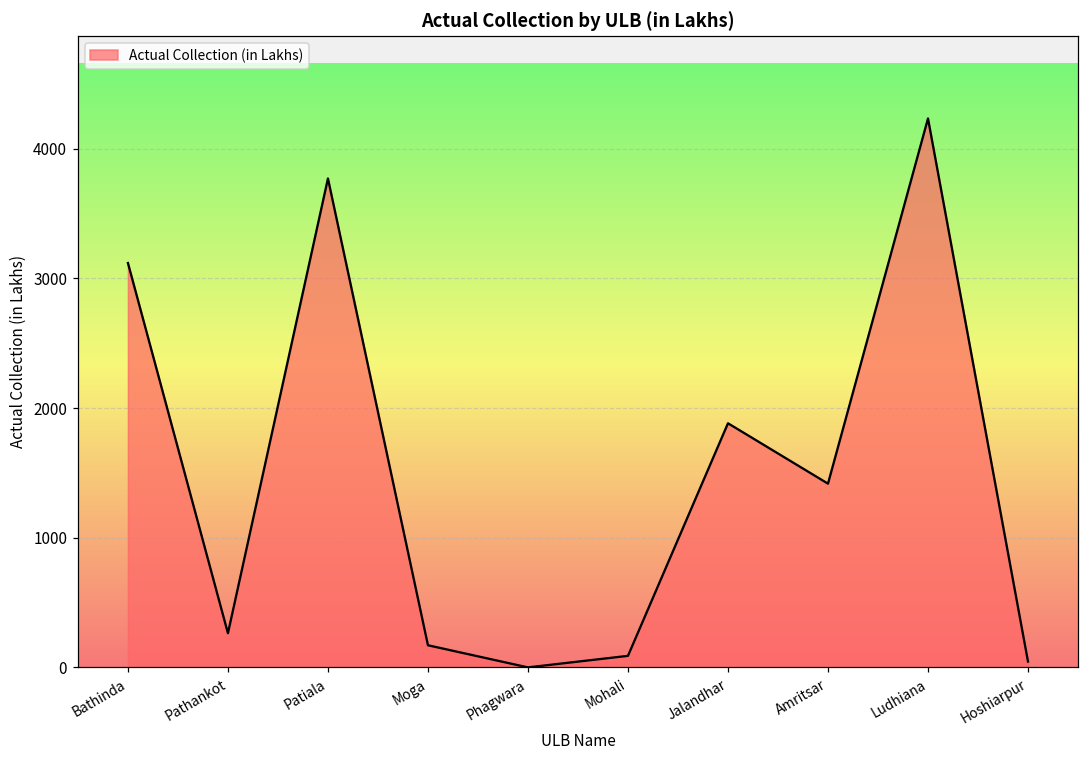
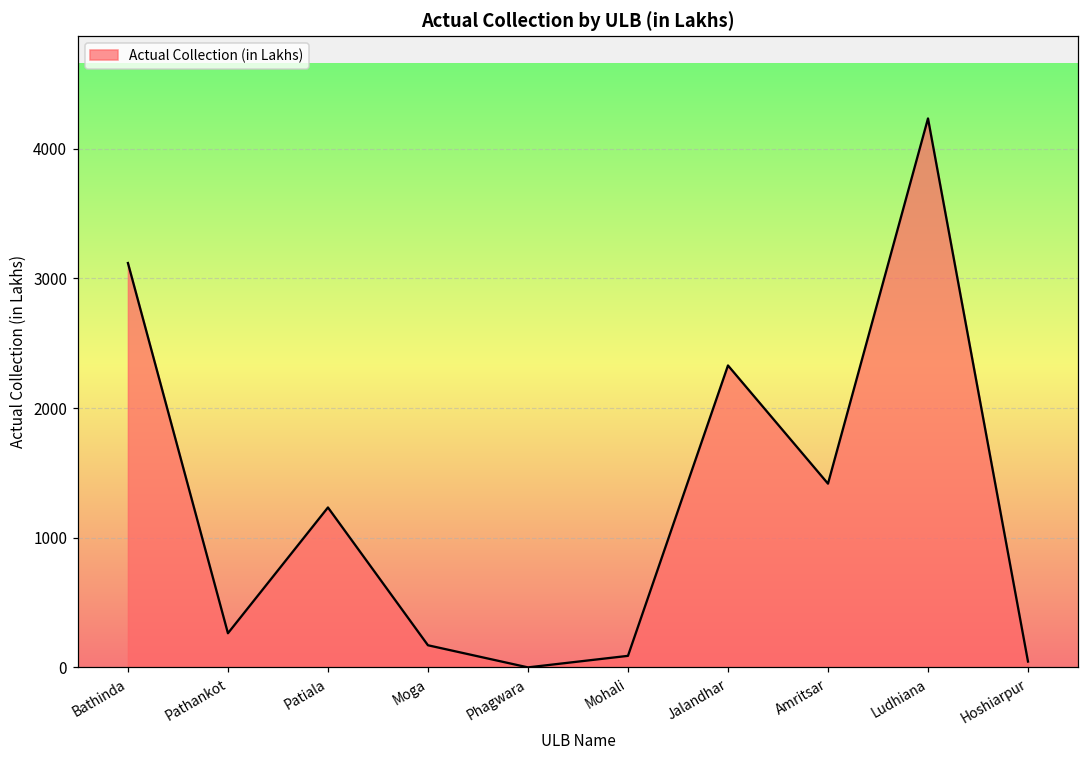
Patiala: 3770 -> 1230
Jalandhar: 1880 -> 2330
